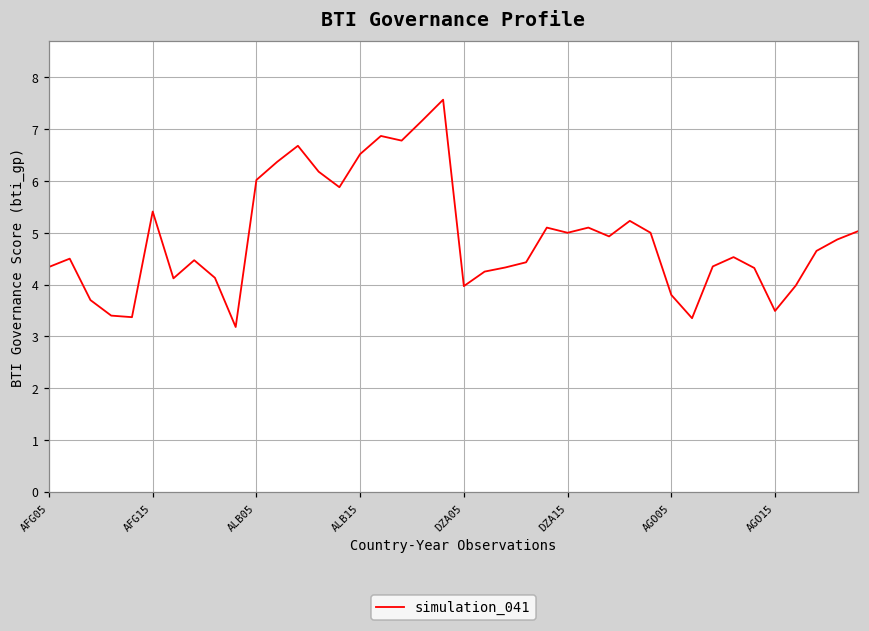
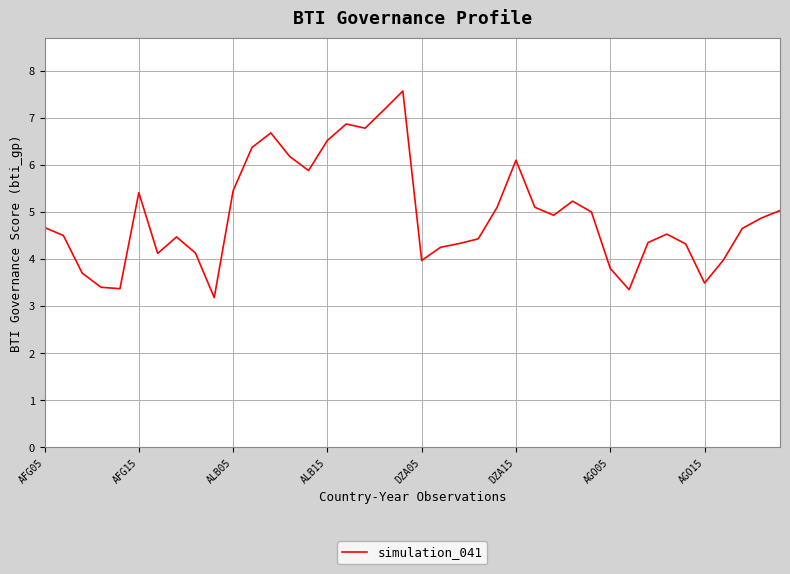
AFG05: 4.3 -> 4.7
ALB05: 6.0 -> 5.5
DZA15: 5.0 -> 6.1
